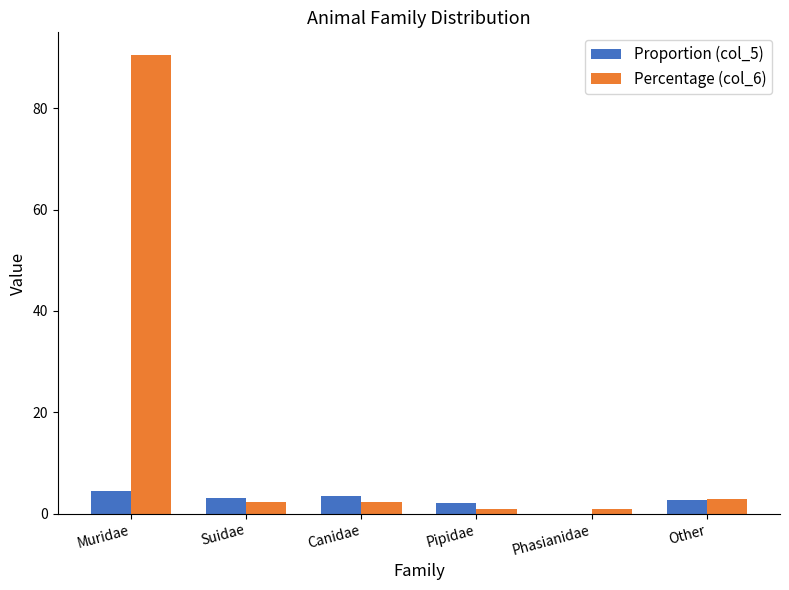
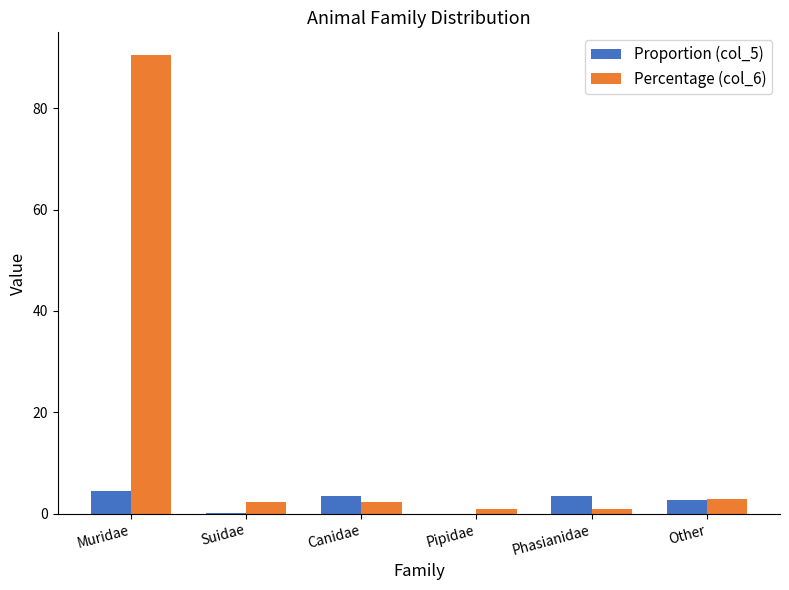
Proportion (col_5), Suidae: 3 -> 0
Proportion (col_5), Pipidae: 2 -> 0
Proportion (col_5), Phasianidae: 0 -> 4
